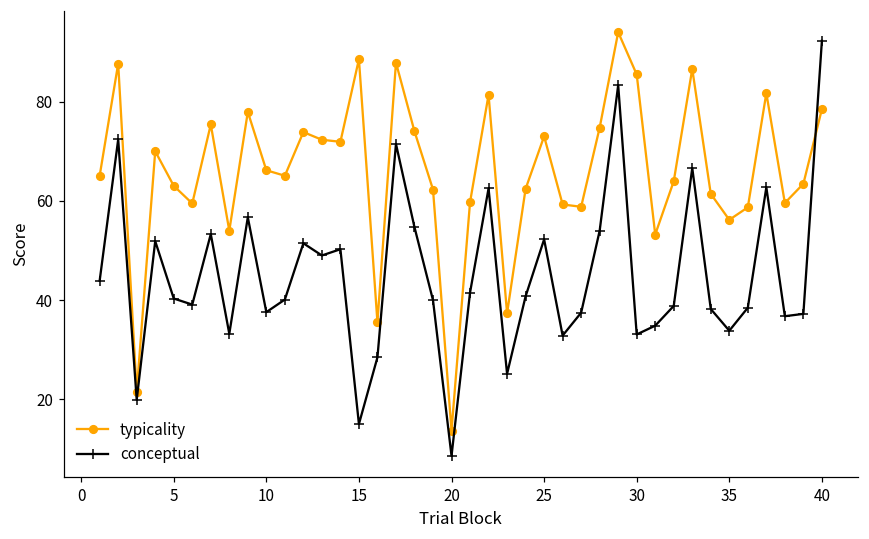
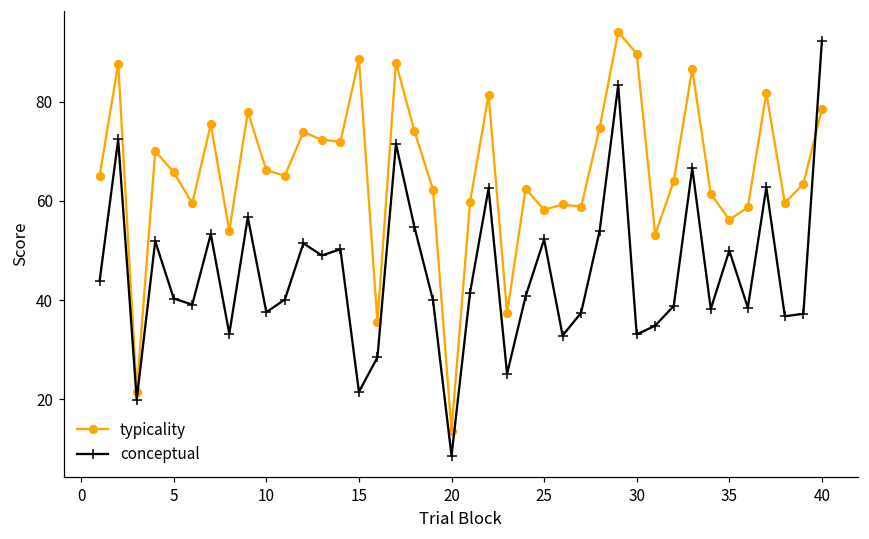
typicality, 5: 63 -> 66
conceptual, 15: 15 -> 22
typicality, 25: 73 -> 58
typicality, 30: 86 -> 90
conceptual, 35: 34 -> 50
